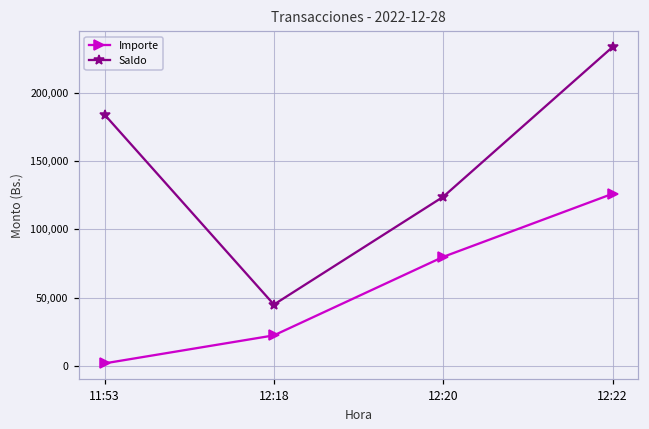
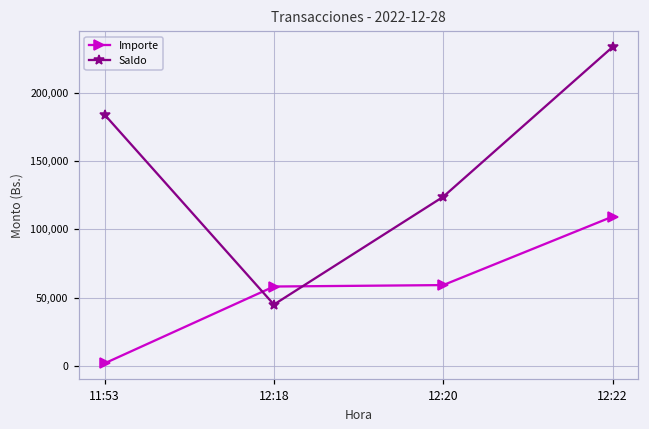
Importe, 12:18: 23,000 -> 58,000
Importe, 12:20: 80,000 -> 59,000
Importe, 12:22: 126,000 -> 109,000
